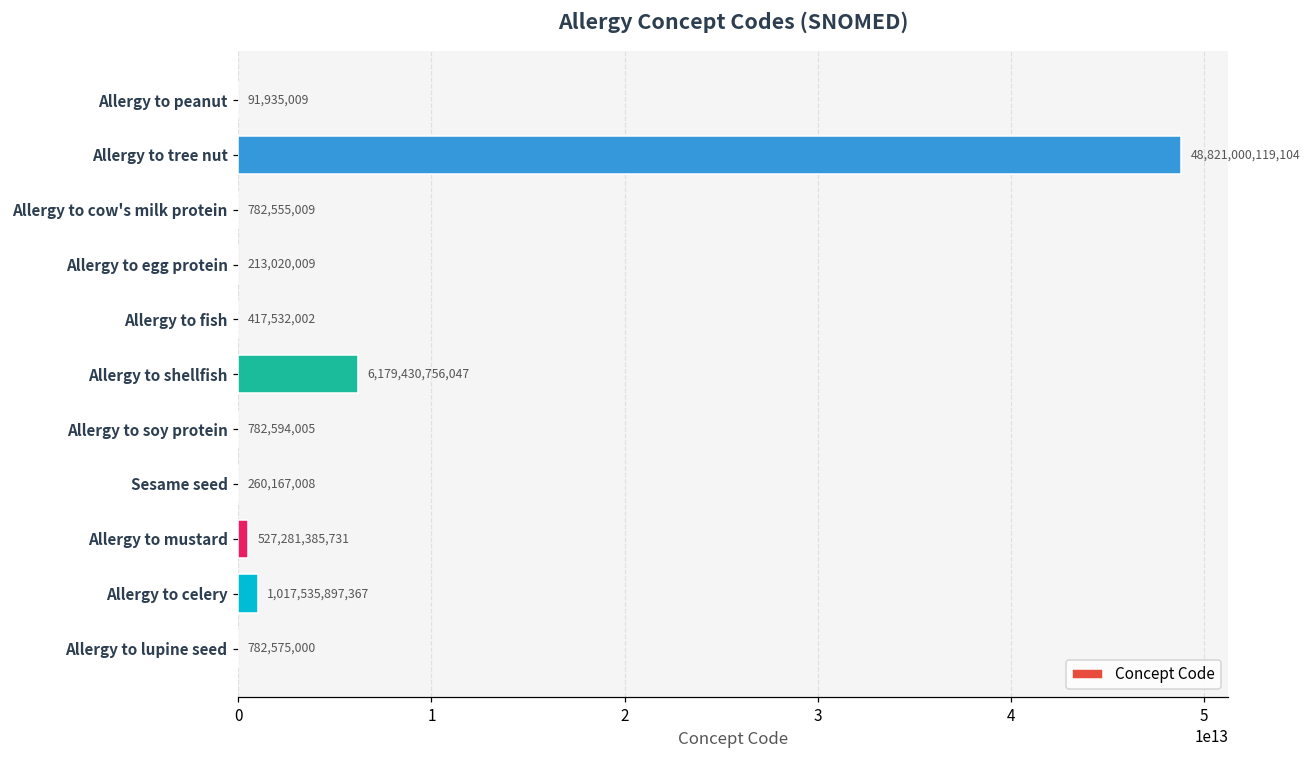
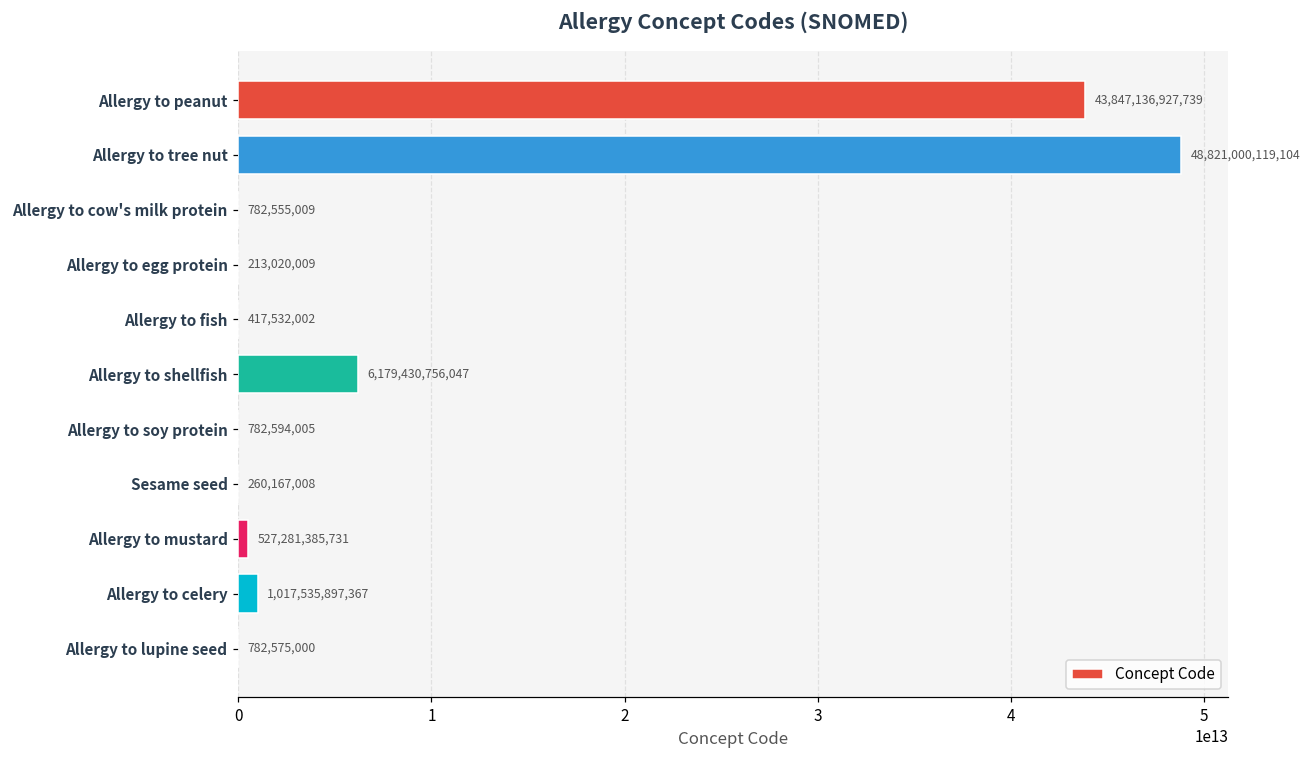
Allergy to peanut: 91,935,009 -> 43,847,136,927,739
